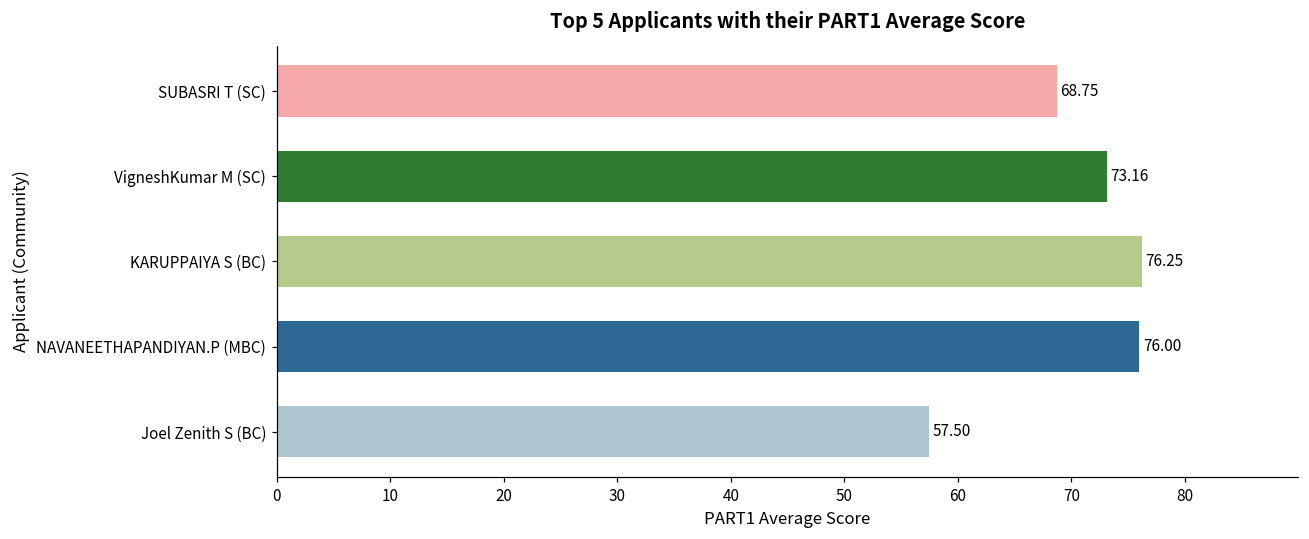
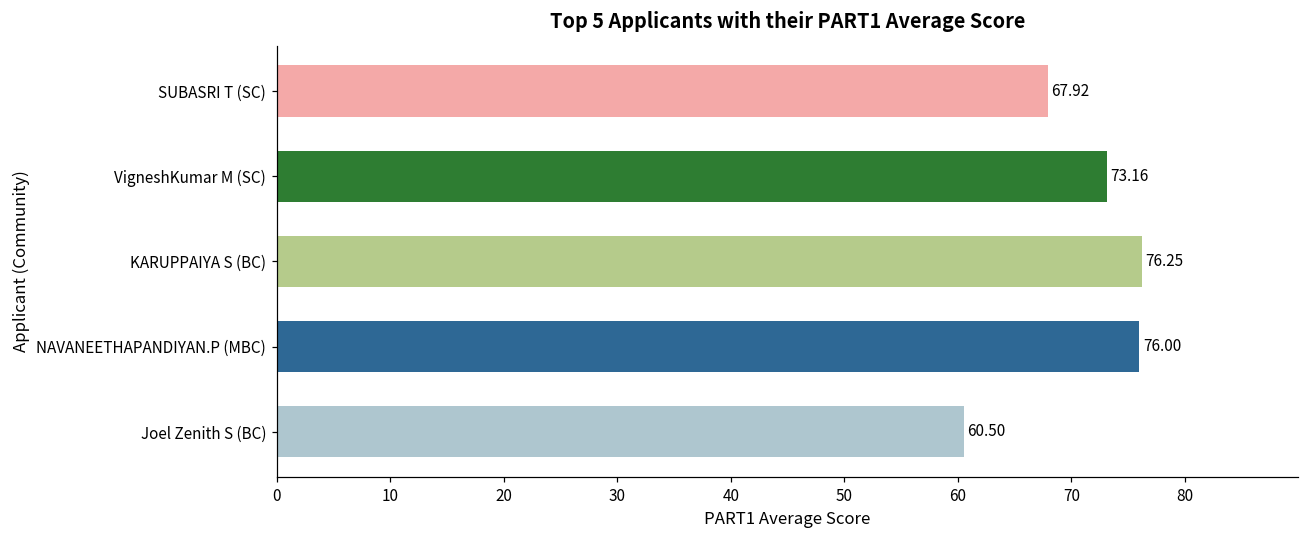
SUBASRI T (SC): 68.75 -> 67.92
Joel Zenith S (BC): 57.50 -> 60.50
